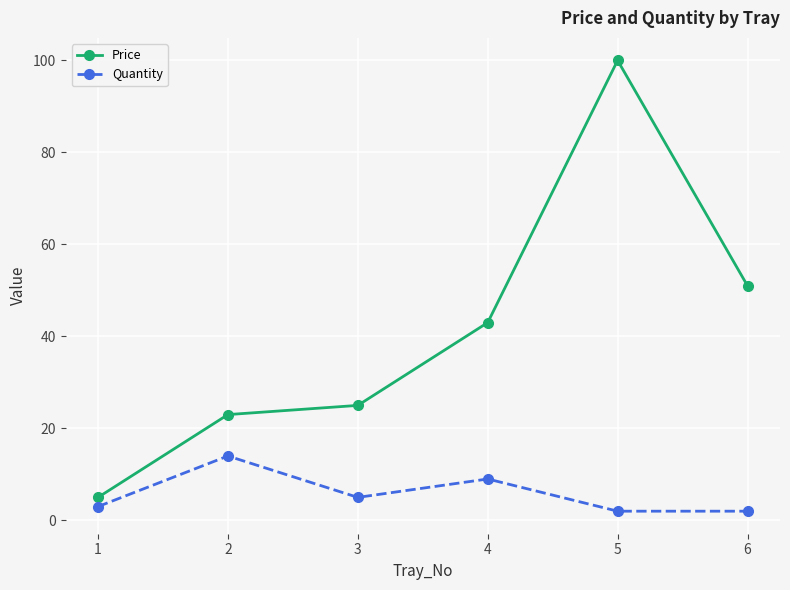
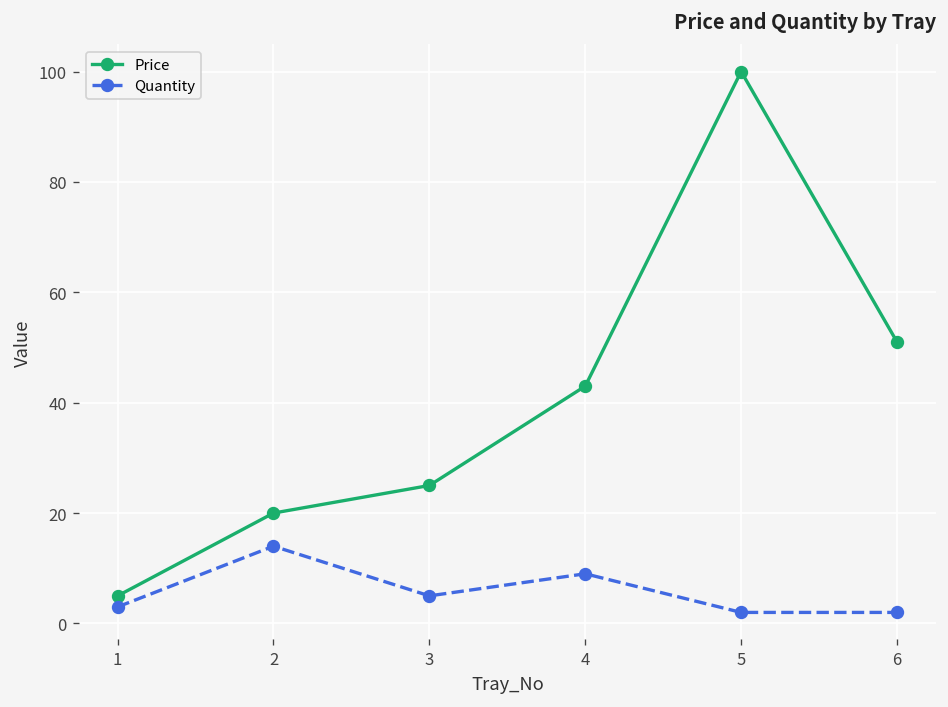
Price, 2: 23 -> 20
